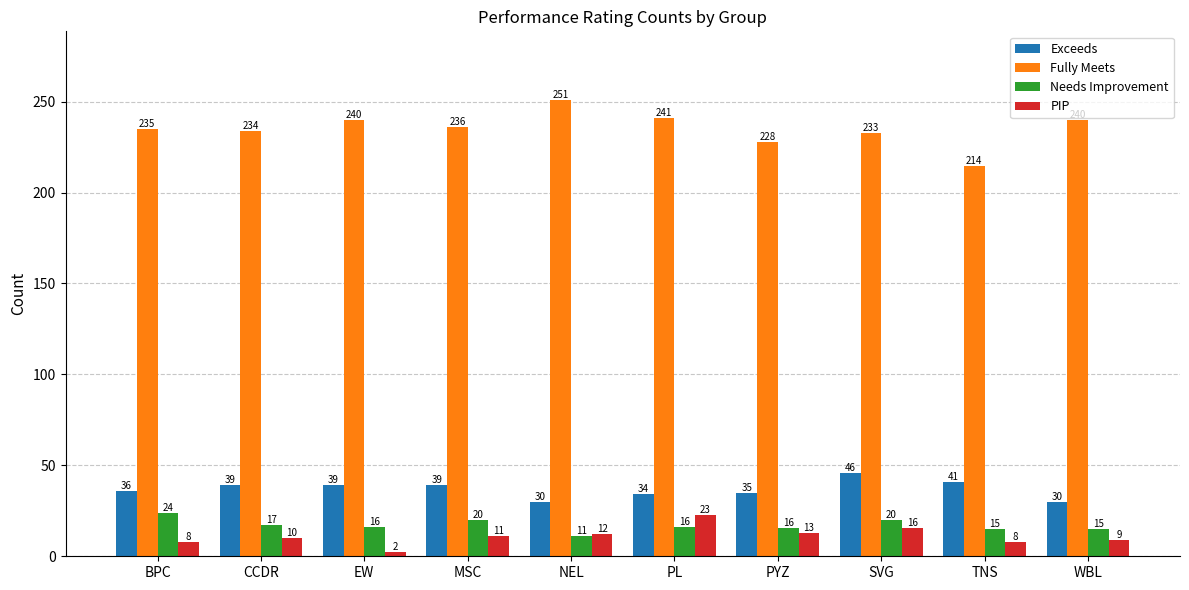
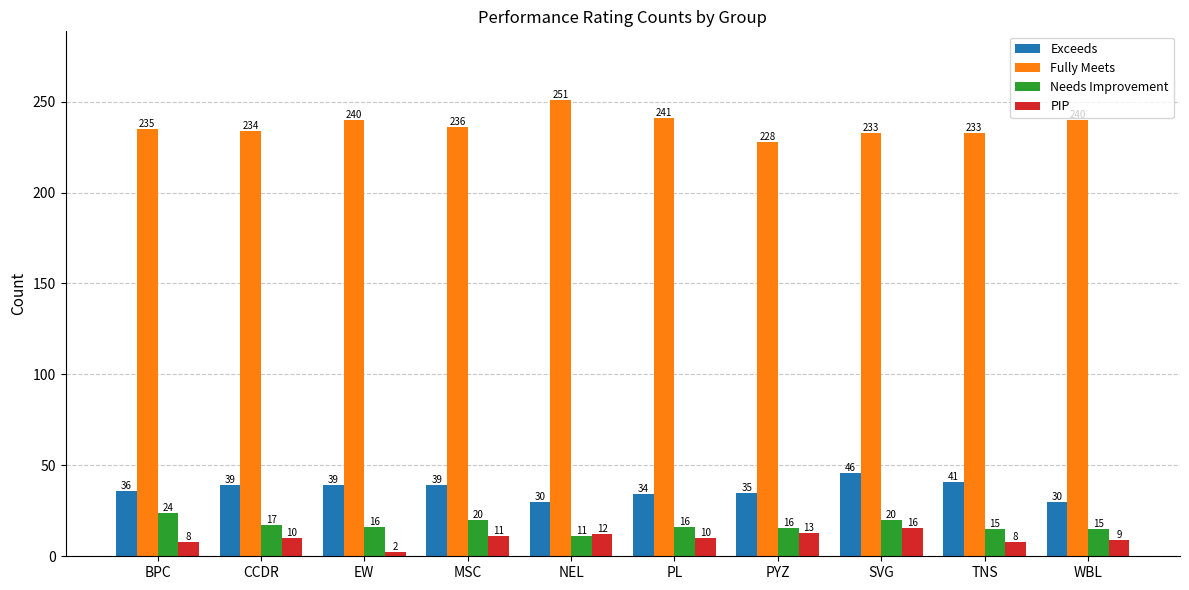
PIP, PL: 23 -> 10
Fully Meets, TNS: 214 -> 233
